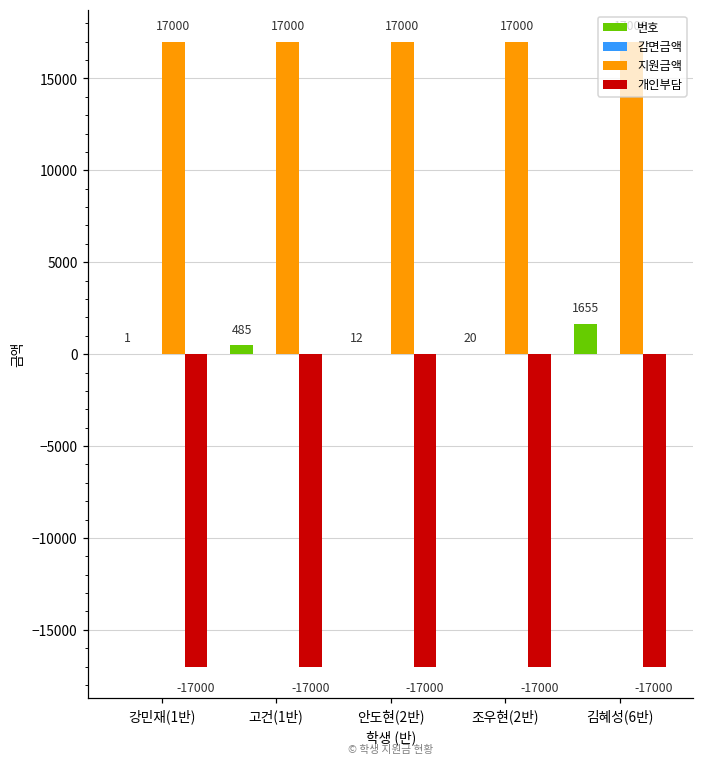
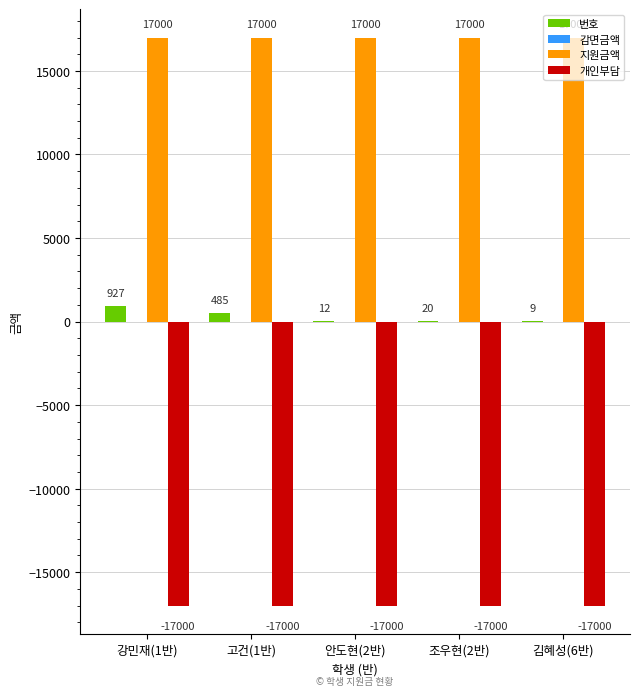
번호, 강민재(1반): 1 -> 927
번호, 김혜성(6반): 1655 -> 9
